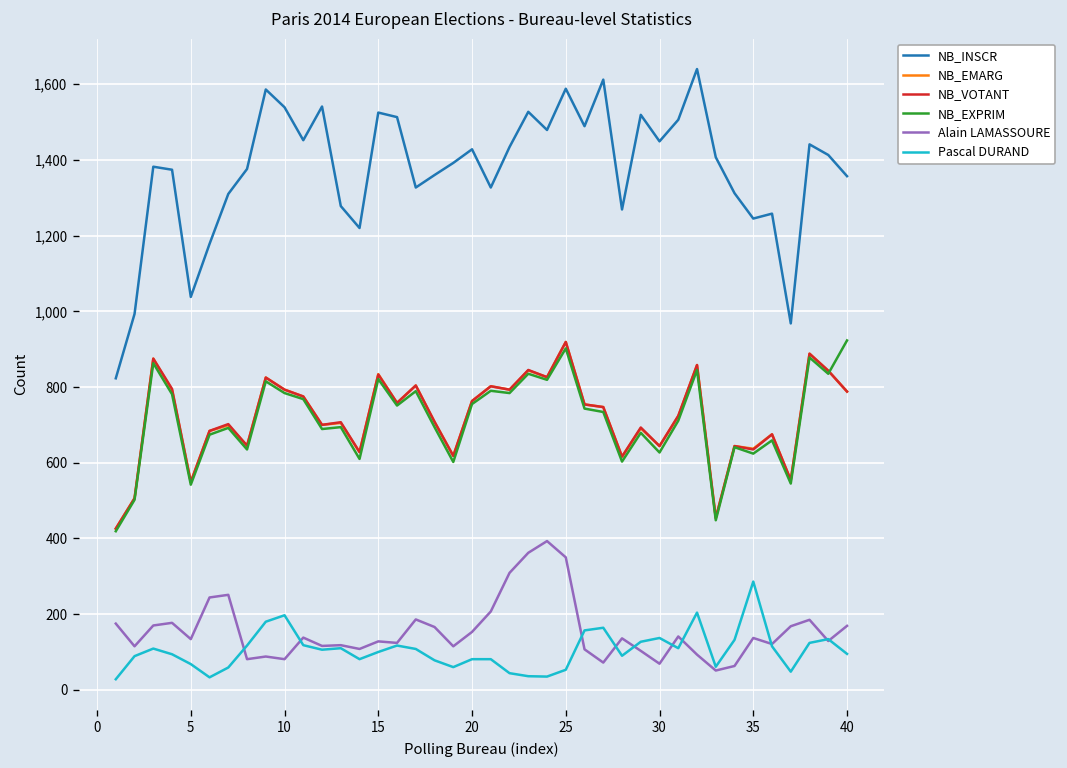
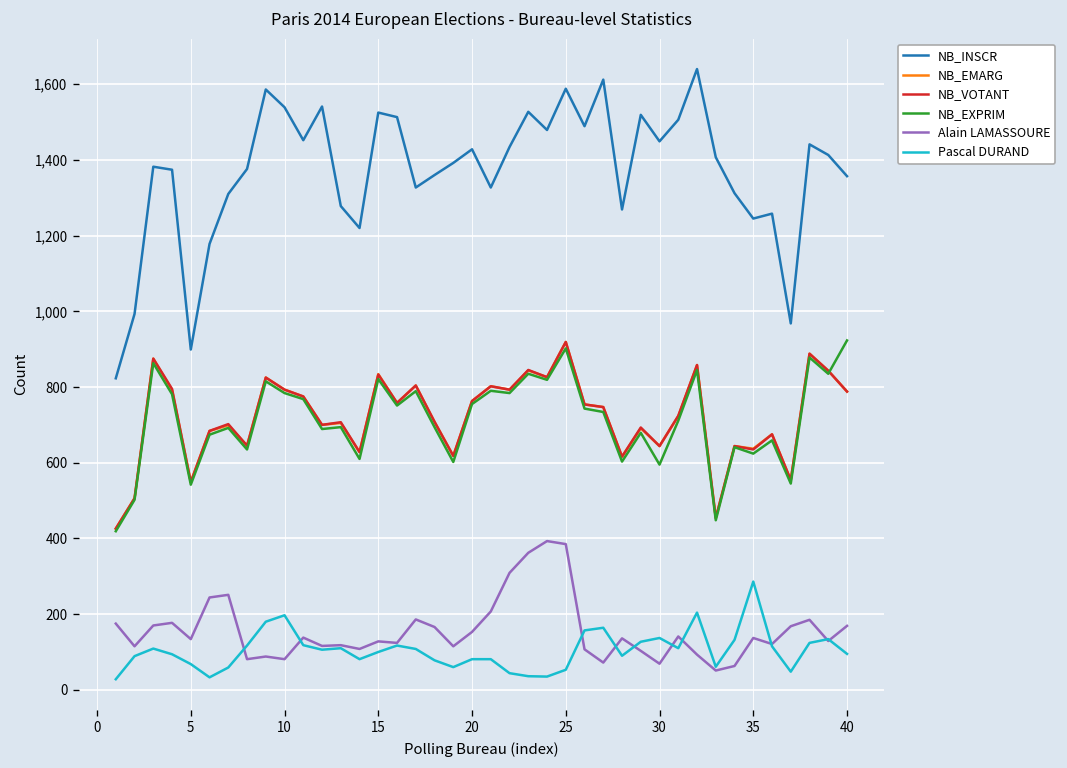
NB_INSCR, 5: 1,040 -> 900
Alain LAMASSOURE, 25: 350 -> 390
NB_EXPRIM, 30: 630 -> 600
